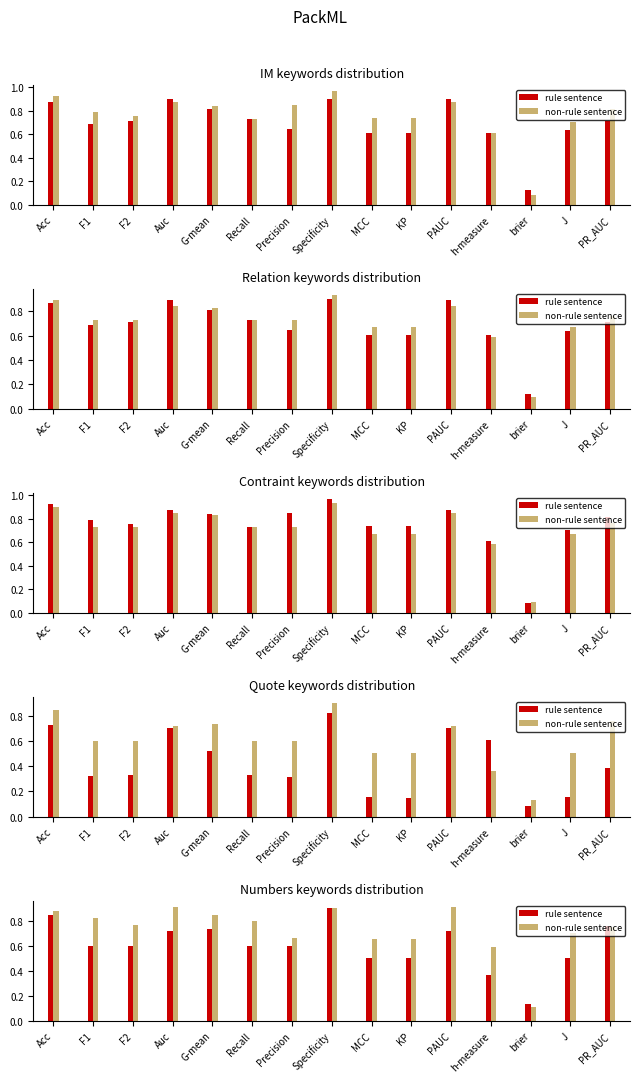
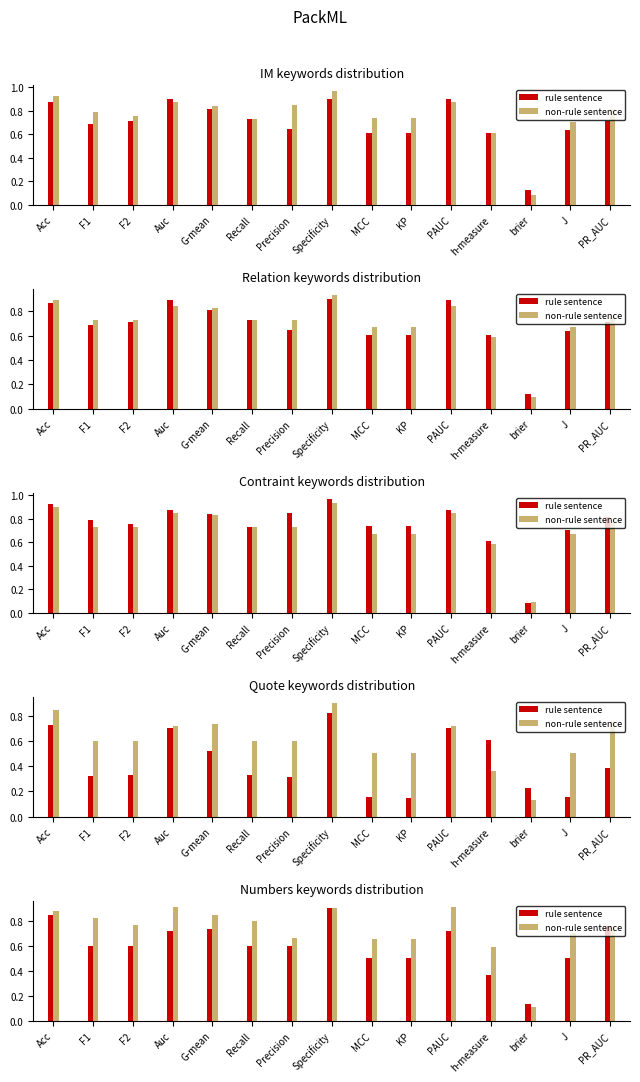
Quote keywords distribution, rule sentence, brier: 0.08 -> 0.23
